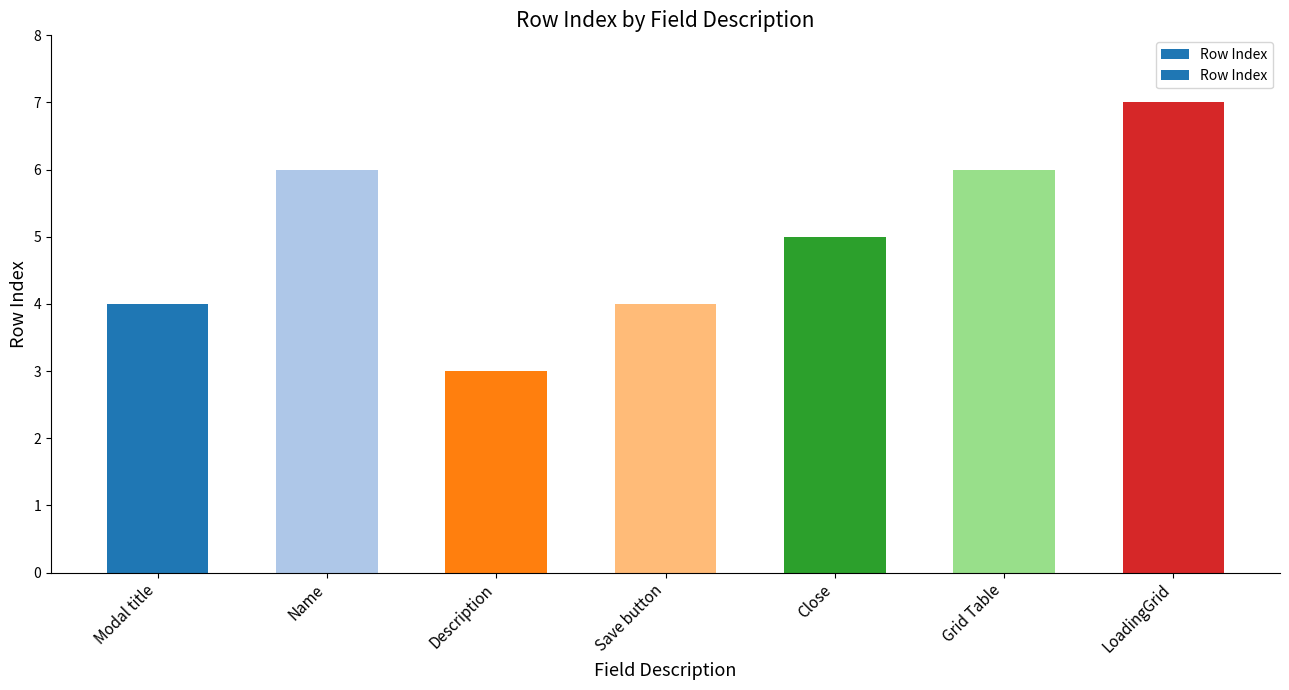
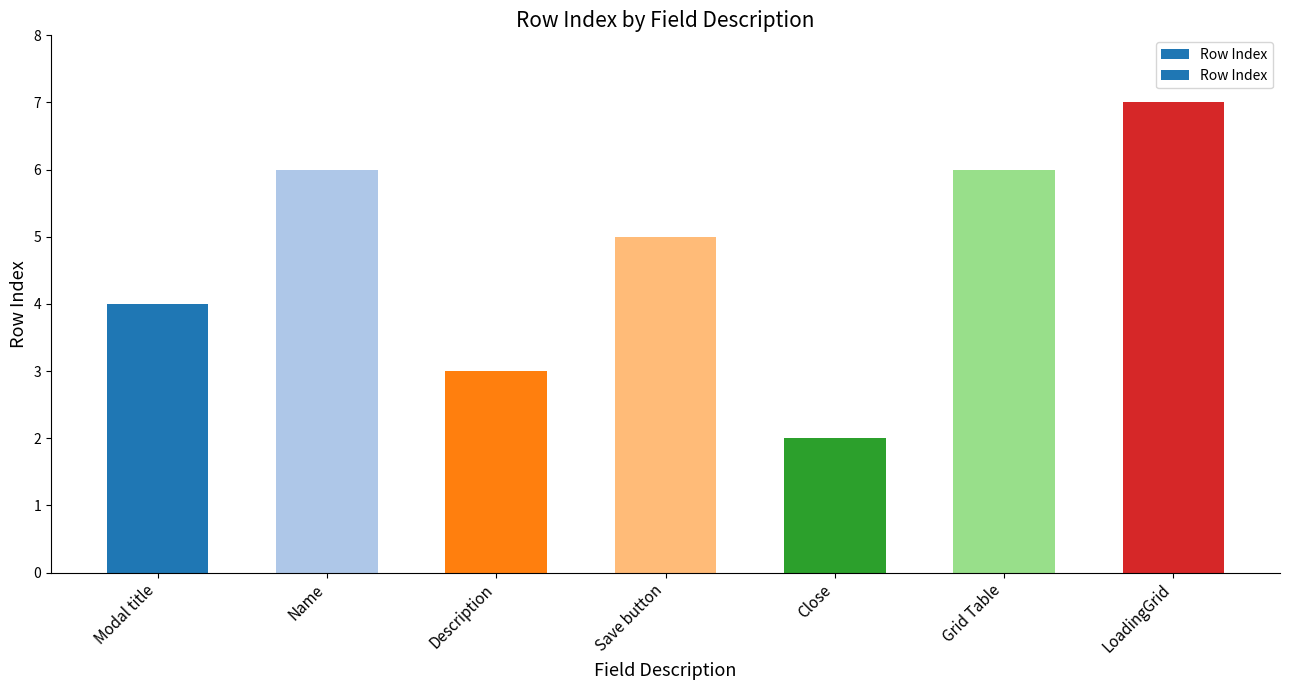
Save button: 4 -> 5
Close: 5 -> 2
